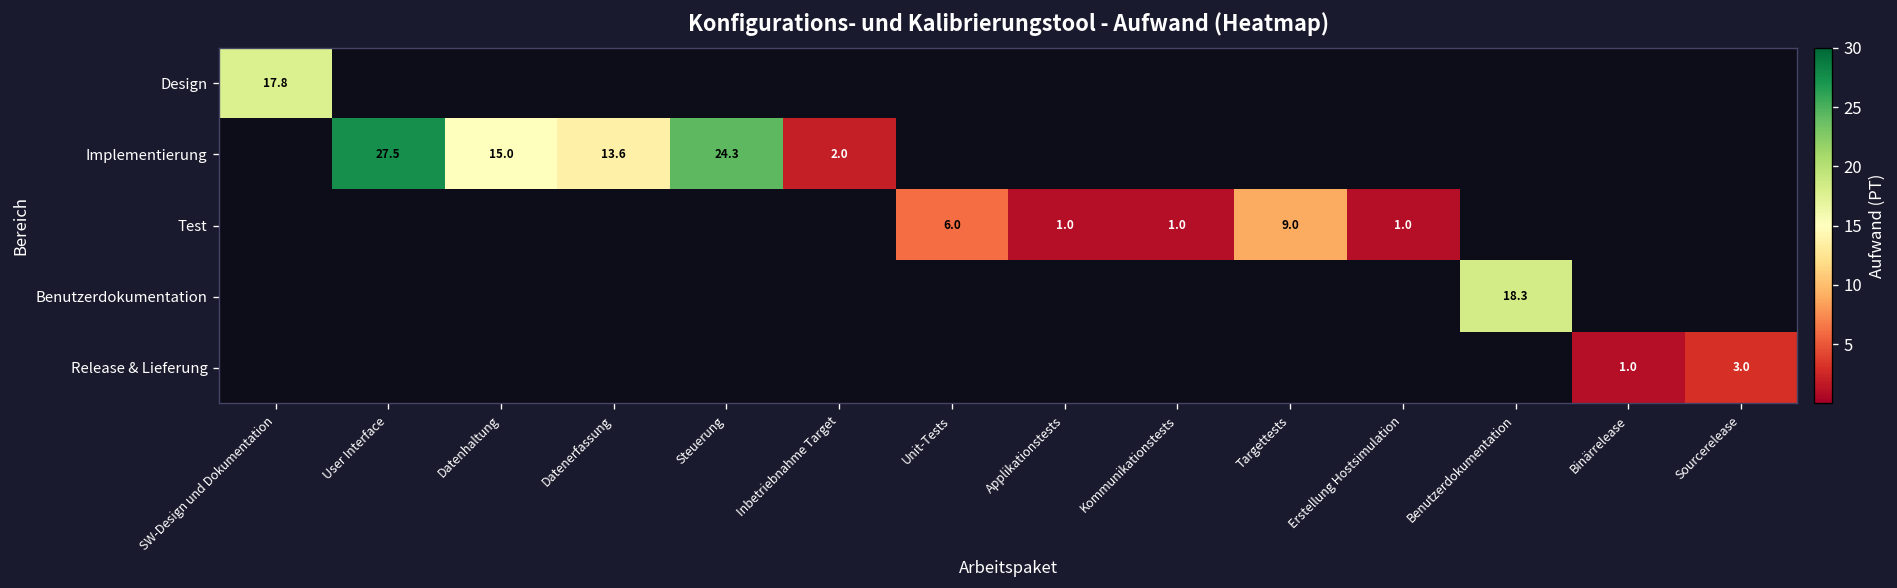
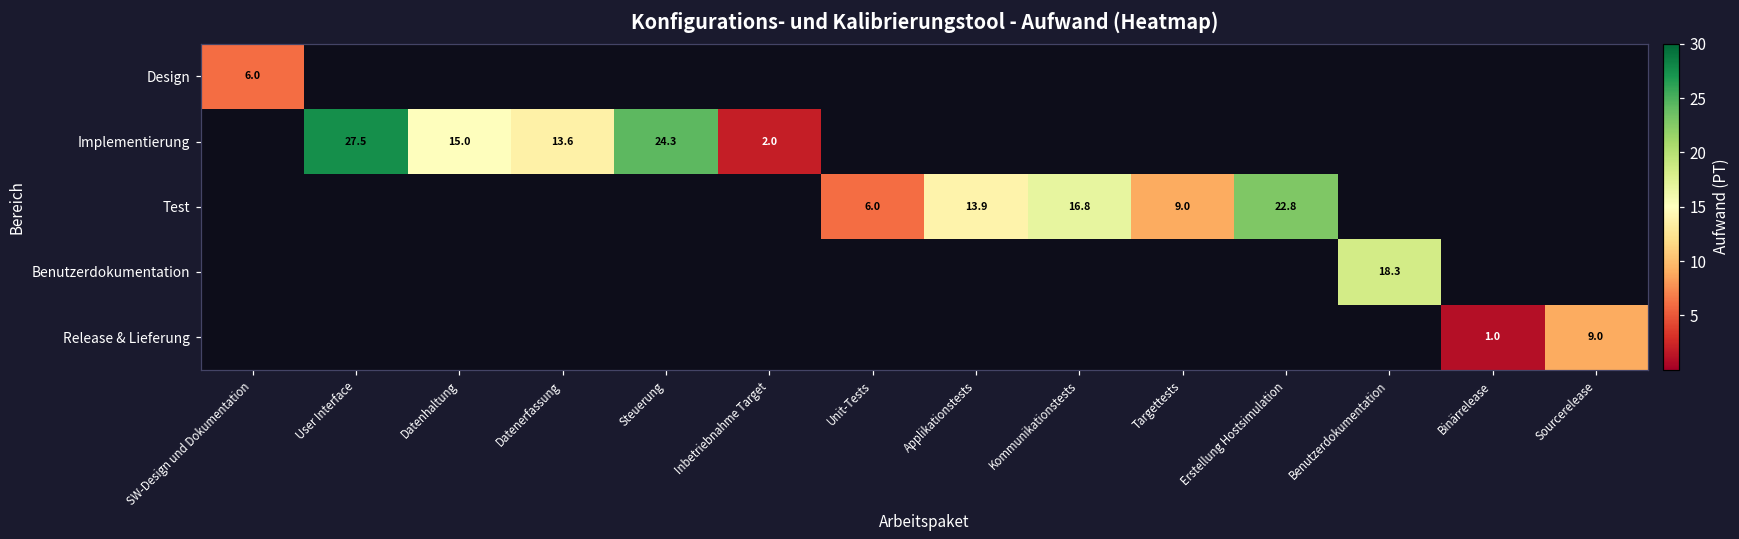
Design, SW-Design und Dokumentation: 17.8 -> 6.0
Test, Applikationstests: 1.0 -> 13.9
Test, Kommunikationstests: 1.0 -> 16.8
Test, Erstellung Hostsimulation: 1.0 -> 22.8
Release & Lieferung, Sourcerelease: 3.0 -> 9.0
